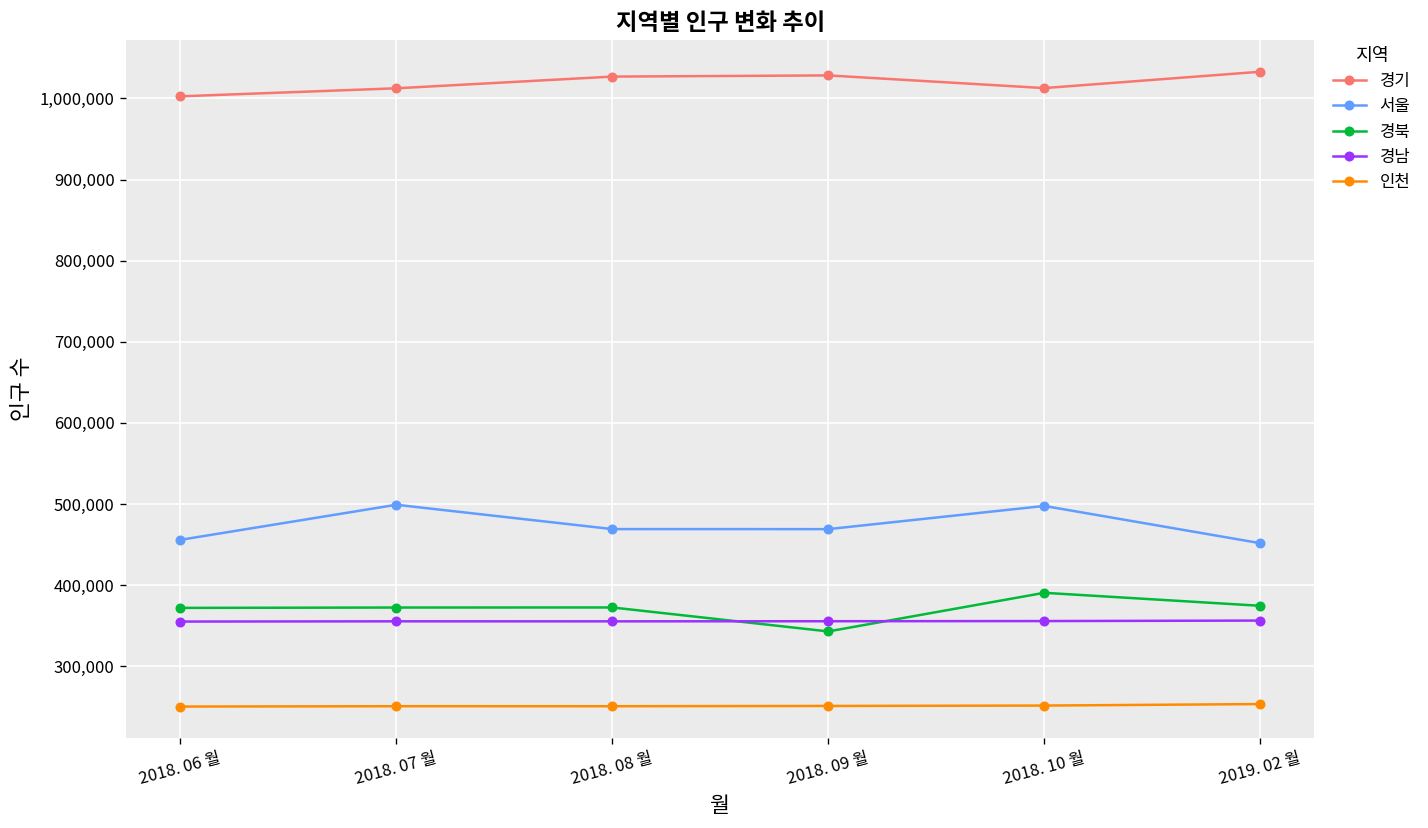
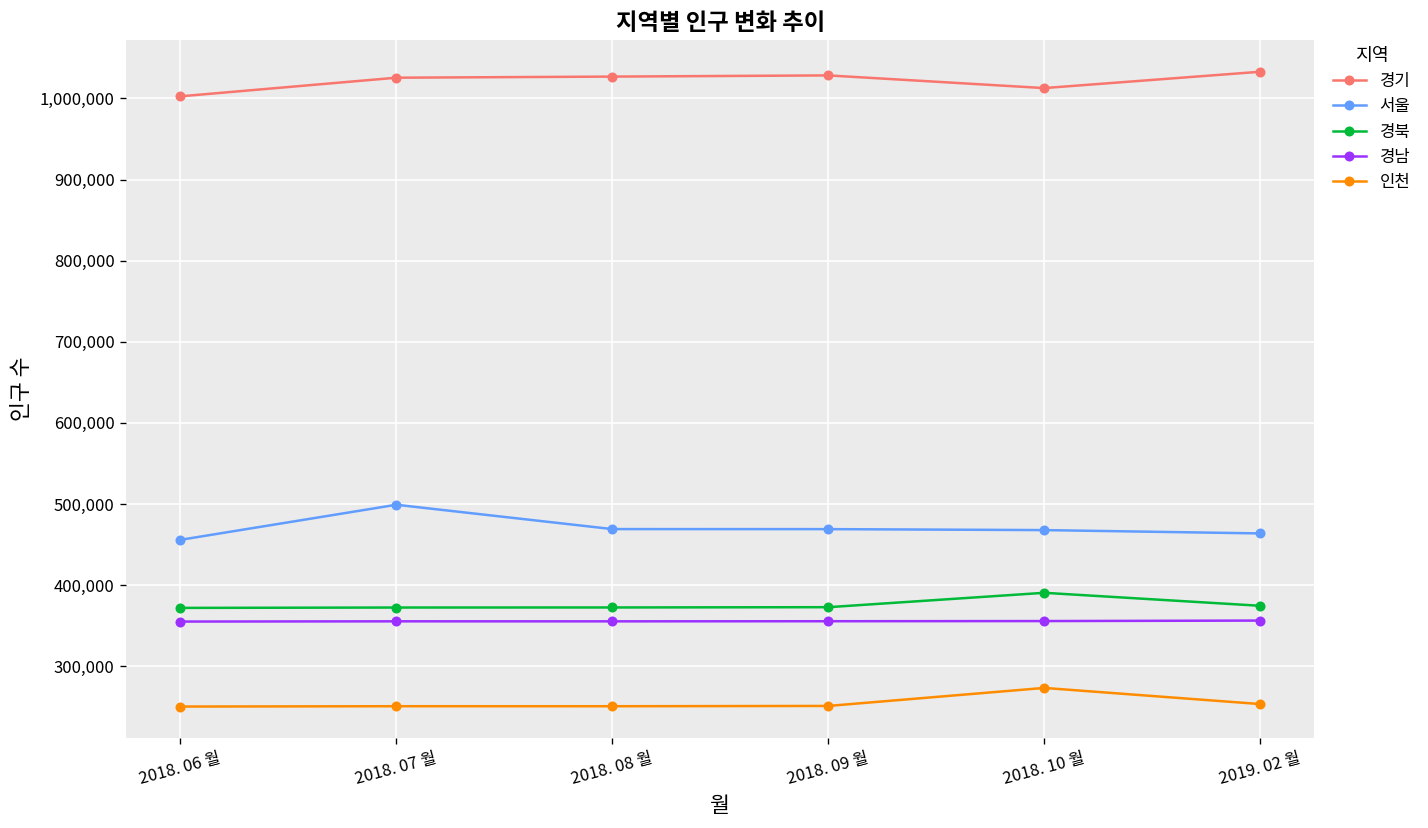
경기, 2018. 07 월: 1,010,000 -> 1,030,000
경북, 2018. 09 월: 340,000 -> 370,000
서울, 2018. 10 월: 500,000 -> 470,000
인천, 2018. 10 월: 250,000 -> 270,000
서울, 2019. 02 월: 450,000 -> 460,000
